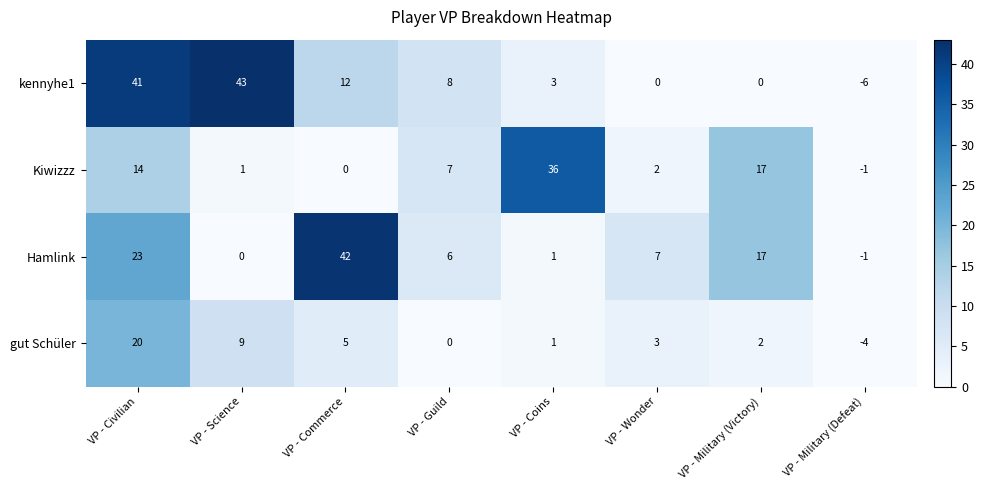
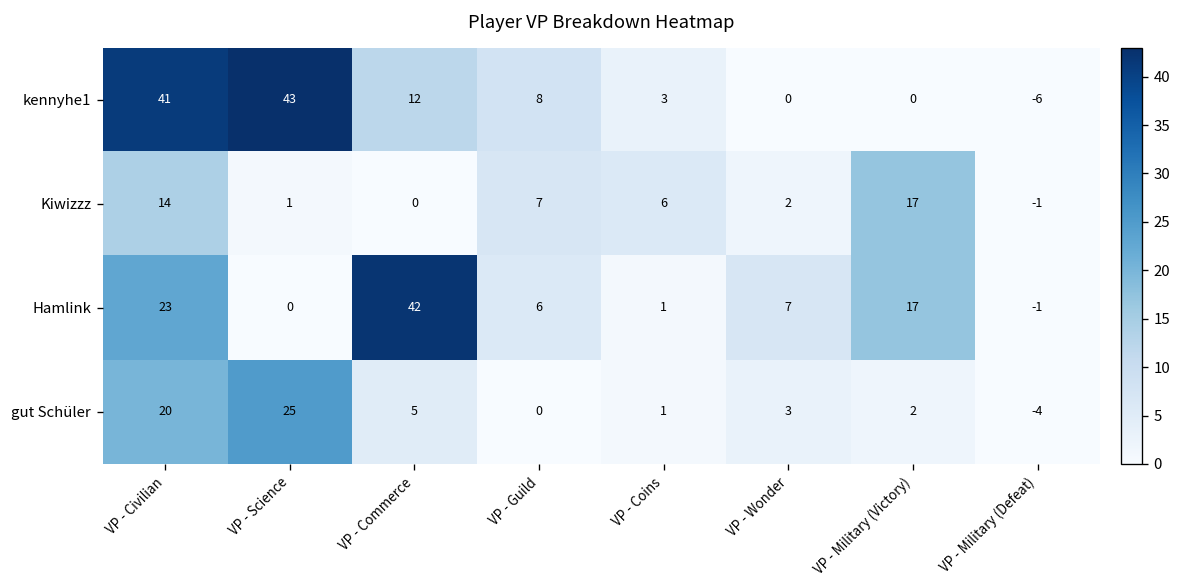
Kiwizzz, VP - Coins: 36 -> 6
gut Schüler, VP - Science: 9 -> 25
